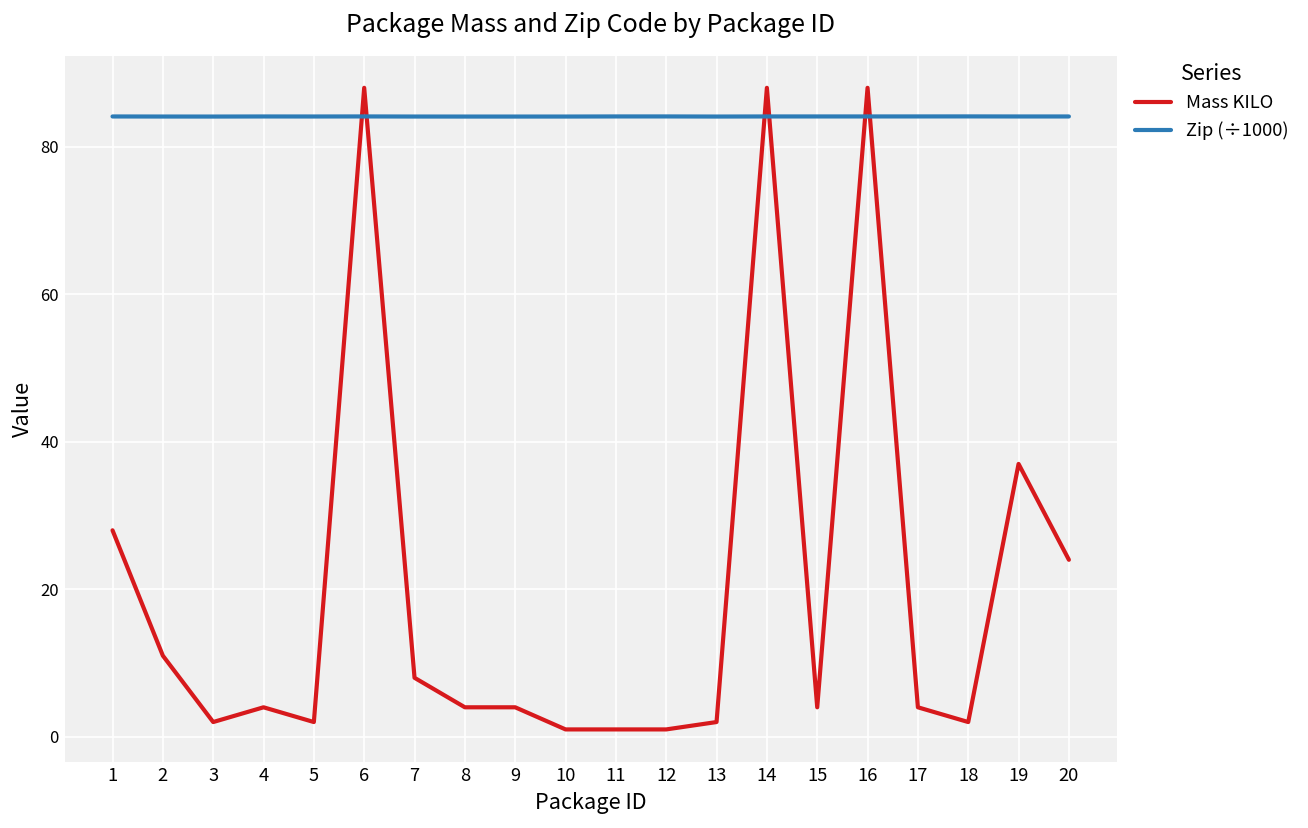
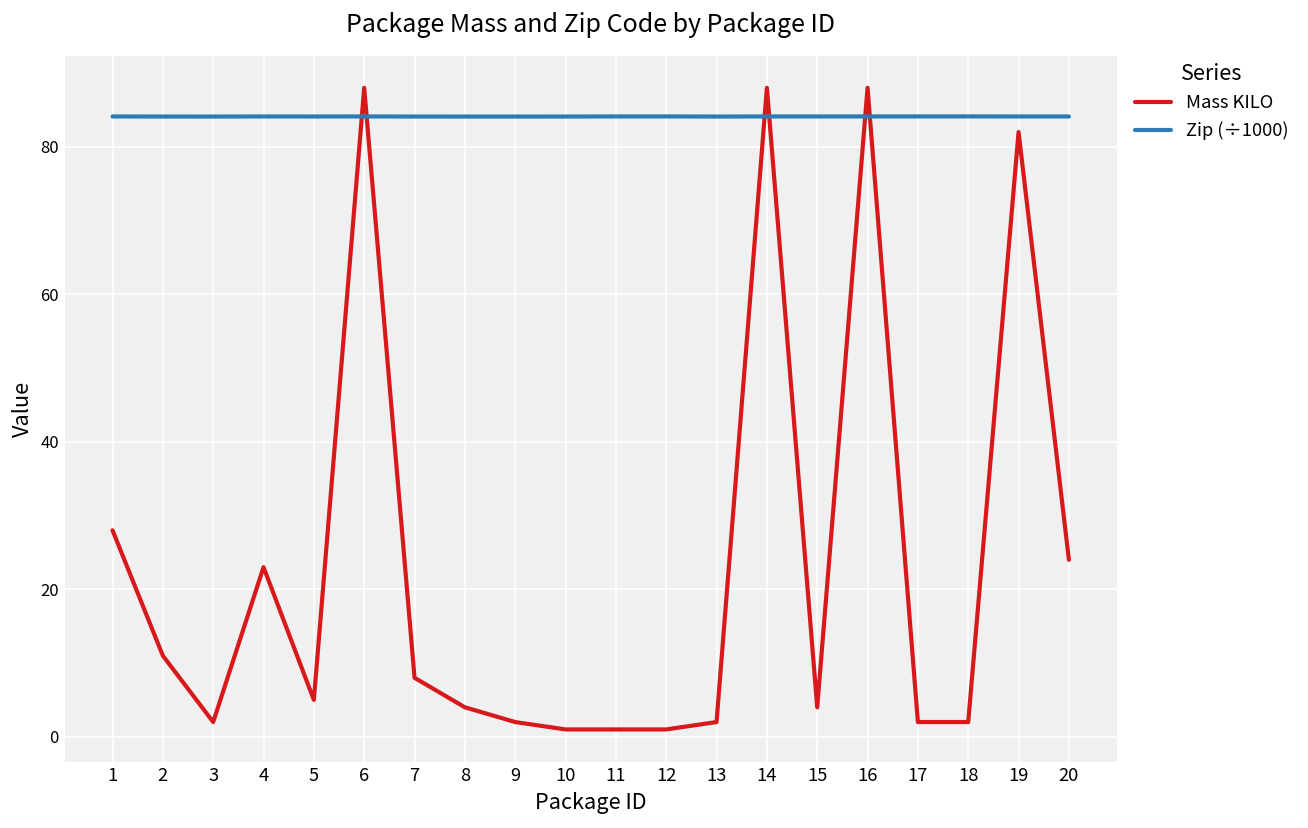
Mass KILO, 4: 4 -> 23
Mass KILO, 5: 2 -> 5
Mass KILO, 9: 4 -> 2
Mass KILO, 17: 4 -> 2
Mass KILO, 19: 37 -> 82
